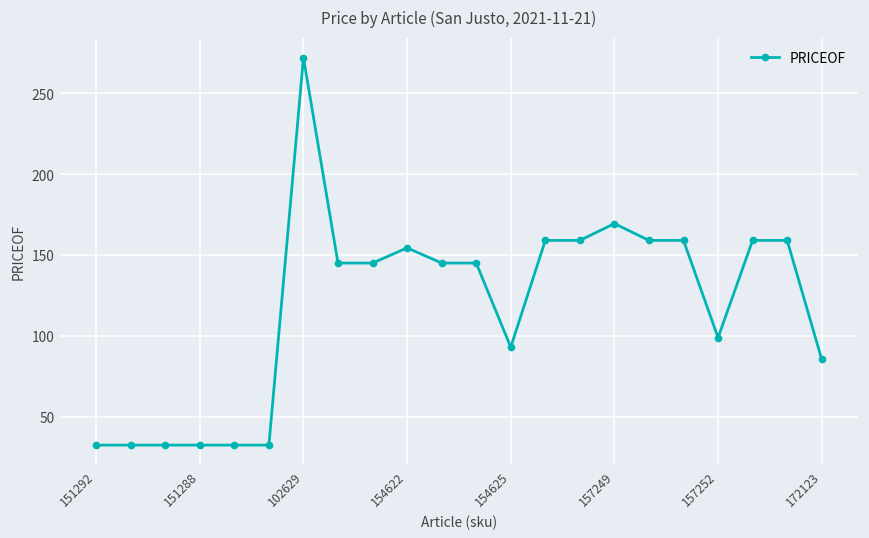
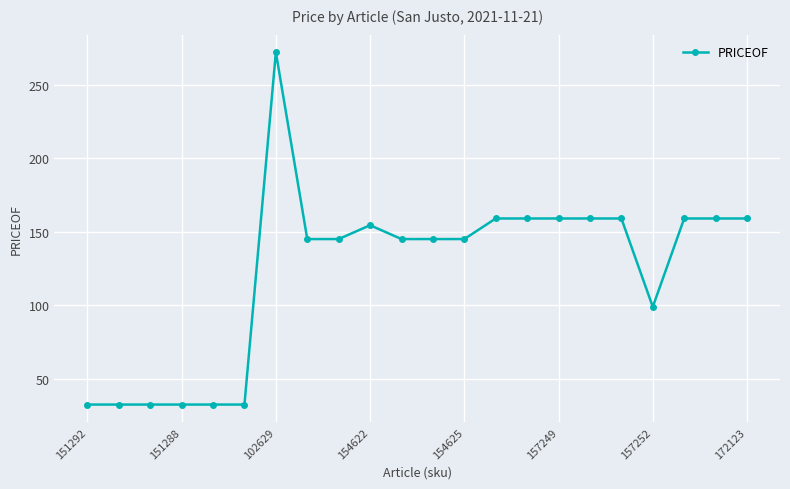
154625: 93 -> 145
157249: 169 -> 159
172123: 86 -> 159
